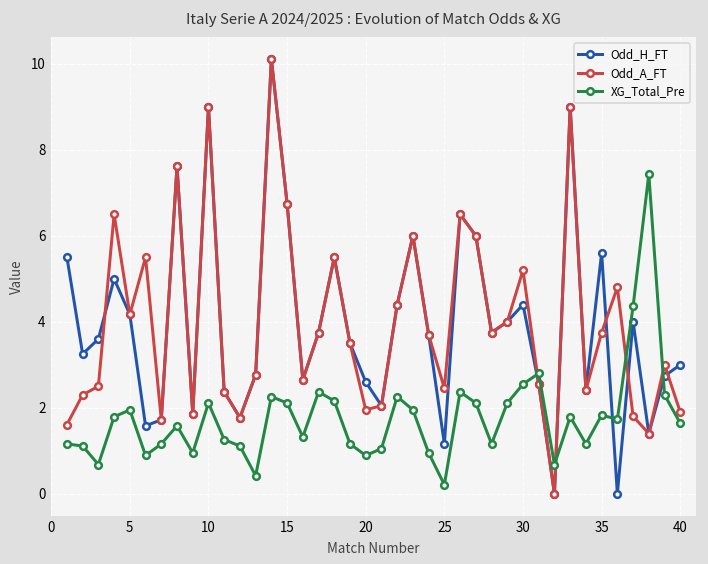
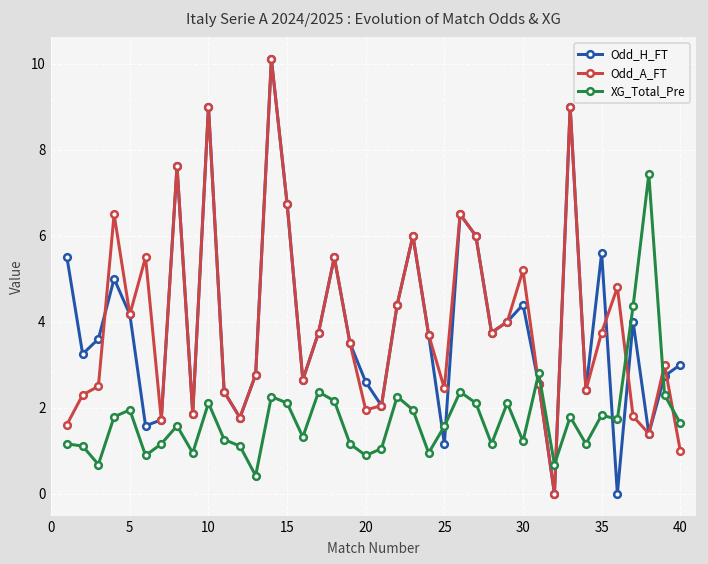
XG_Total_Pre, 25: 0.2 -> 1.6
XG_Total_Pre, 30: 2.6 -> 1.2
Odd_A_FT, 40: 1.9 -> 1.0
